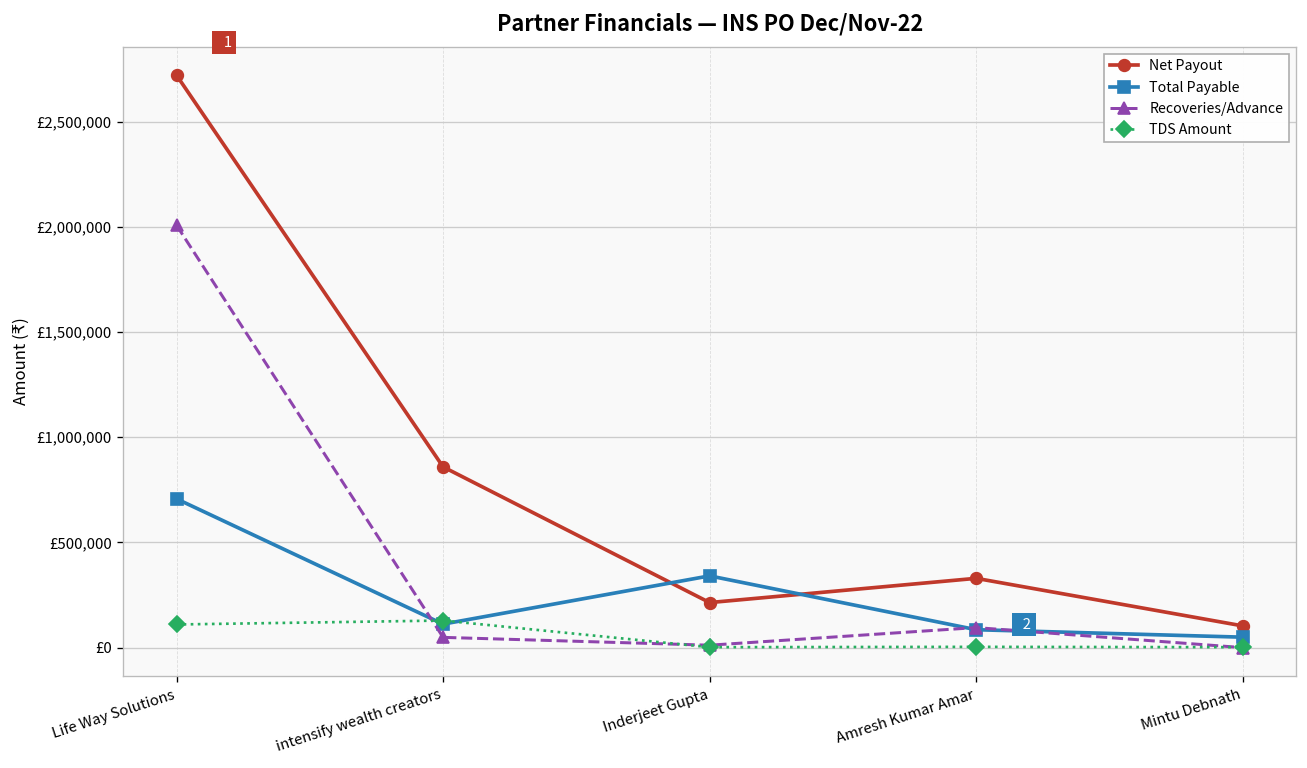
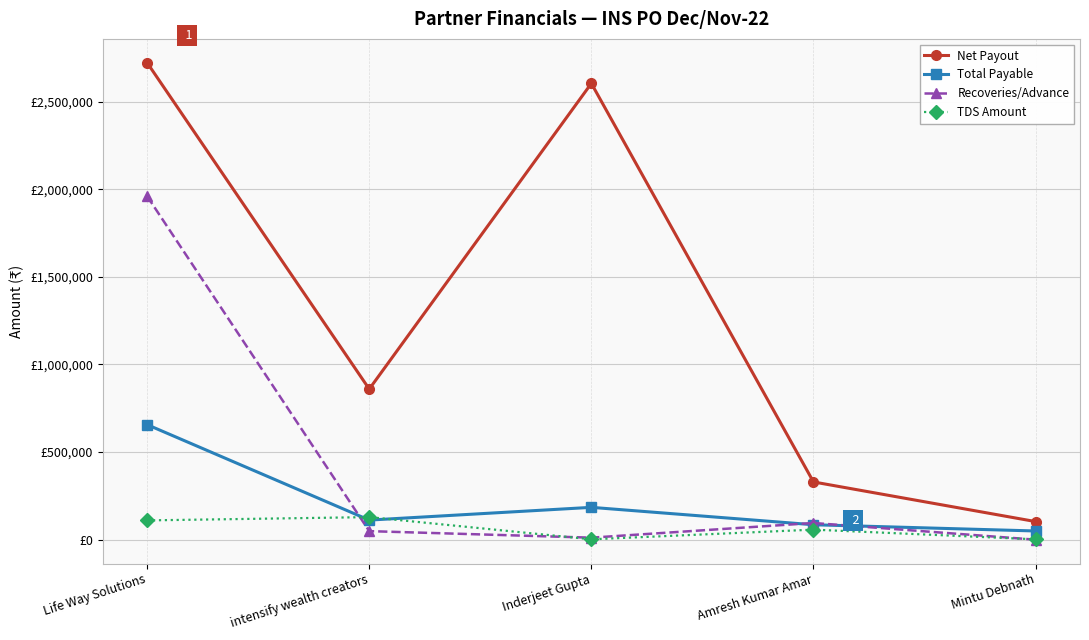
Total Payable, Life Way Solutions: £710,000 -> £660,000
Recoveries/Advance, Life Way Solutions: £2,010,000 -> £1,960,000
Net Payout, Inderjeet Gupta: £210,000 -> £2,600,000
Total Payable, Inderjeet Gupta: £340,000 -> £180,000
TDS Amount, Amresh Kumar Amar: £0 -> £60,000
